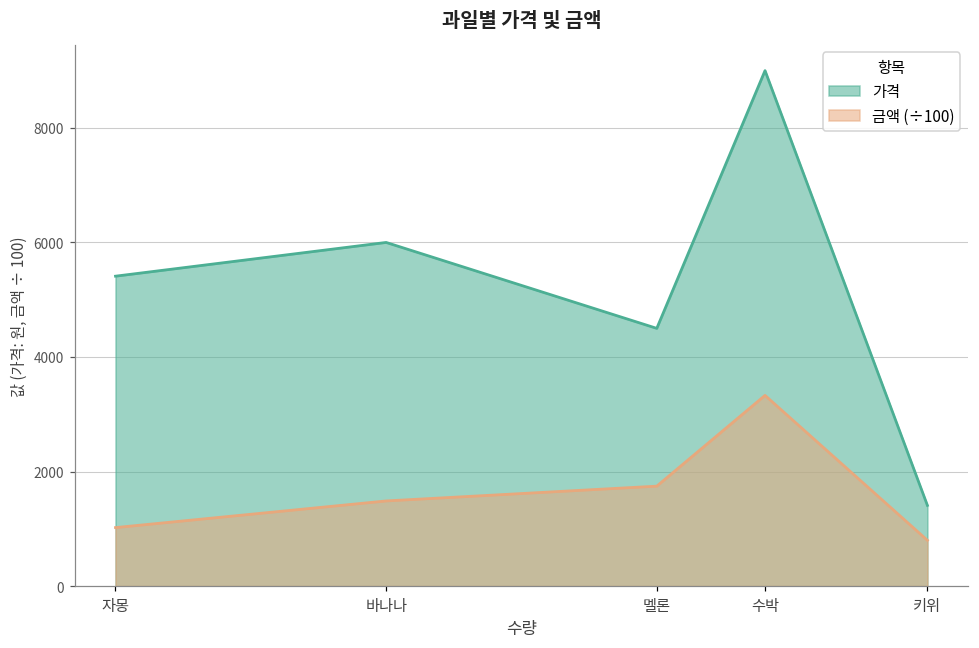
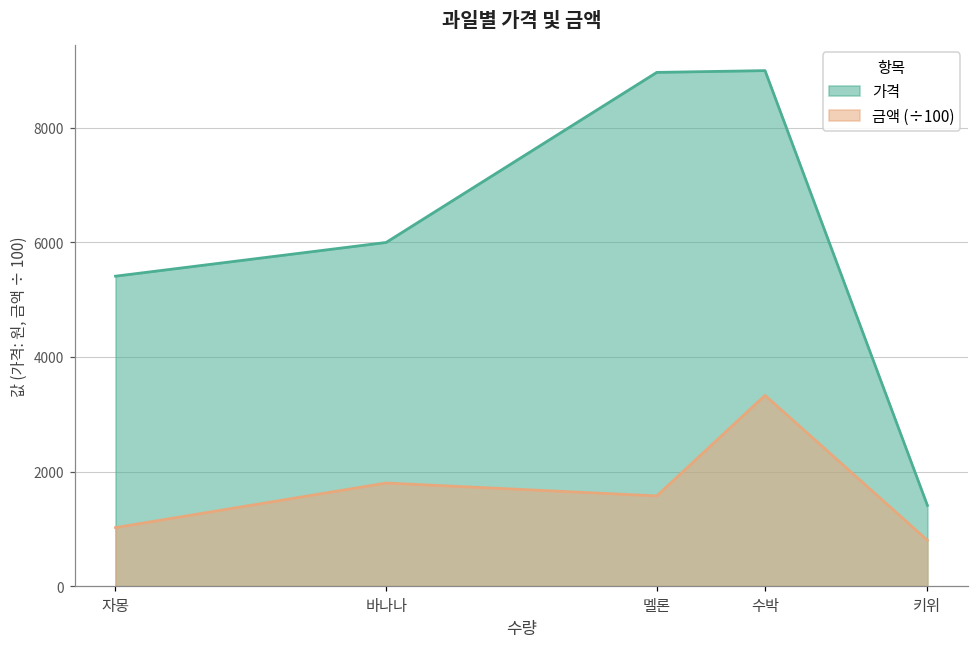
금액 (÷100), 바나나: 1500 -> 1800
가격, 멜론: 4500 -> 9000
금액 (÷100), 멜론: 1700 -> 1600
